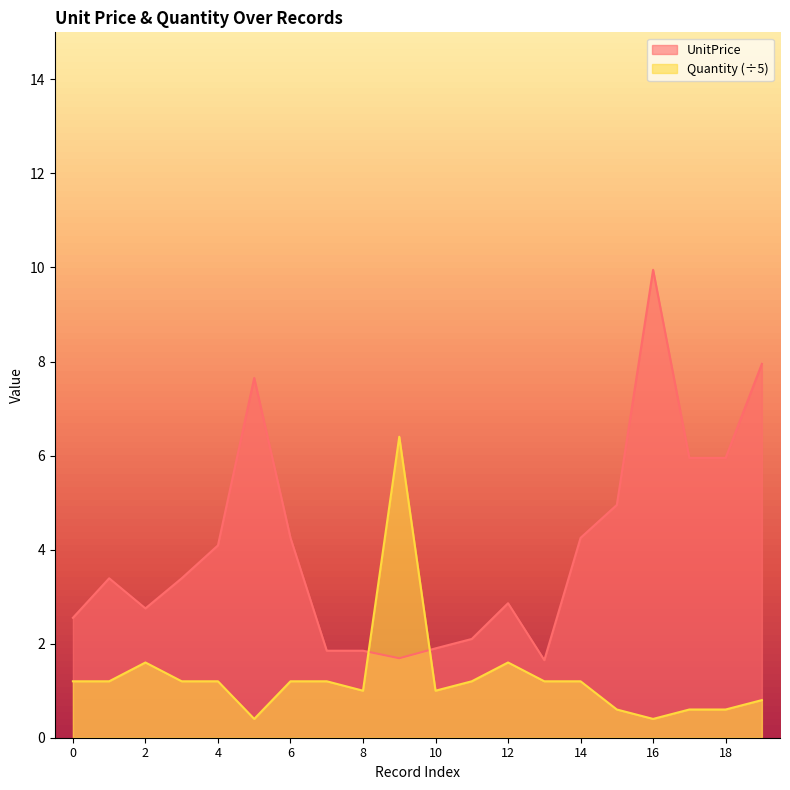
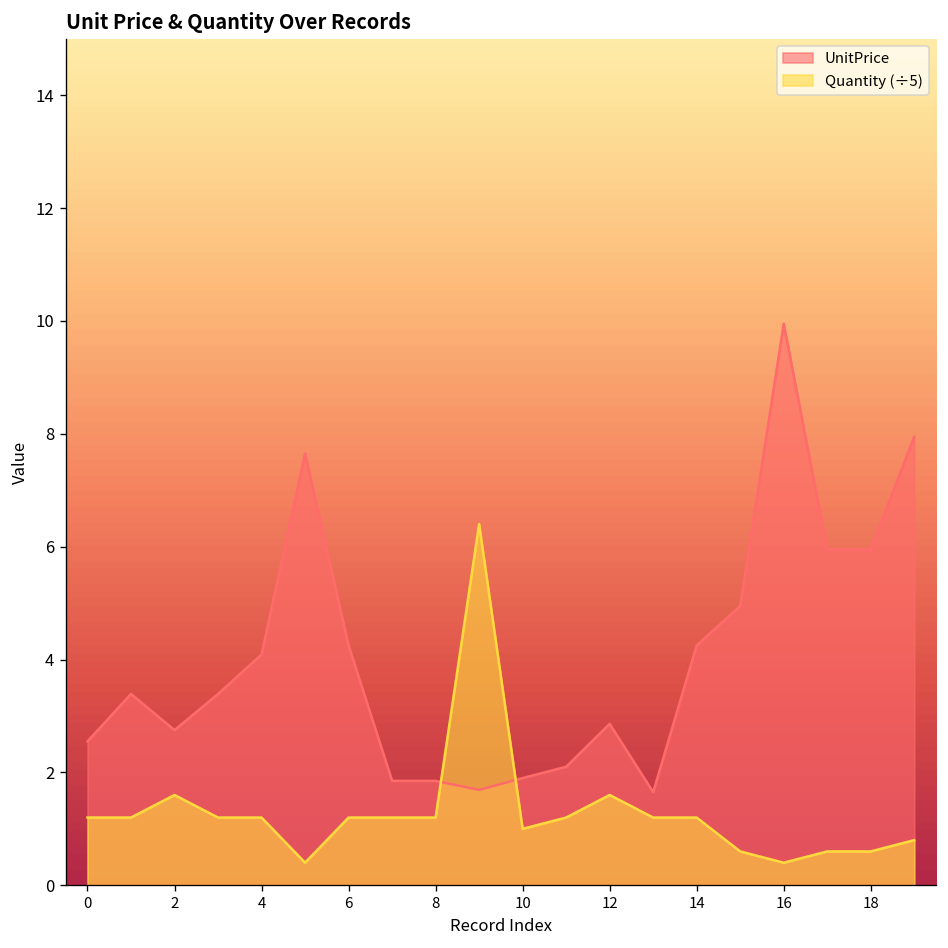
Quantity (÷5), 8: 1.0 -> 1.2
